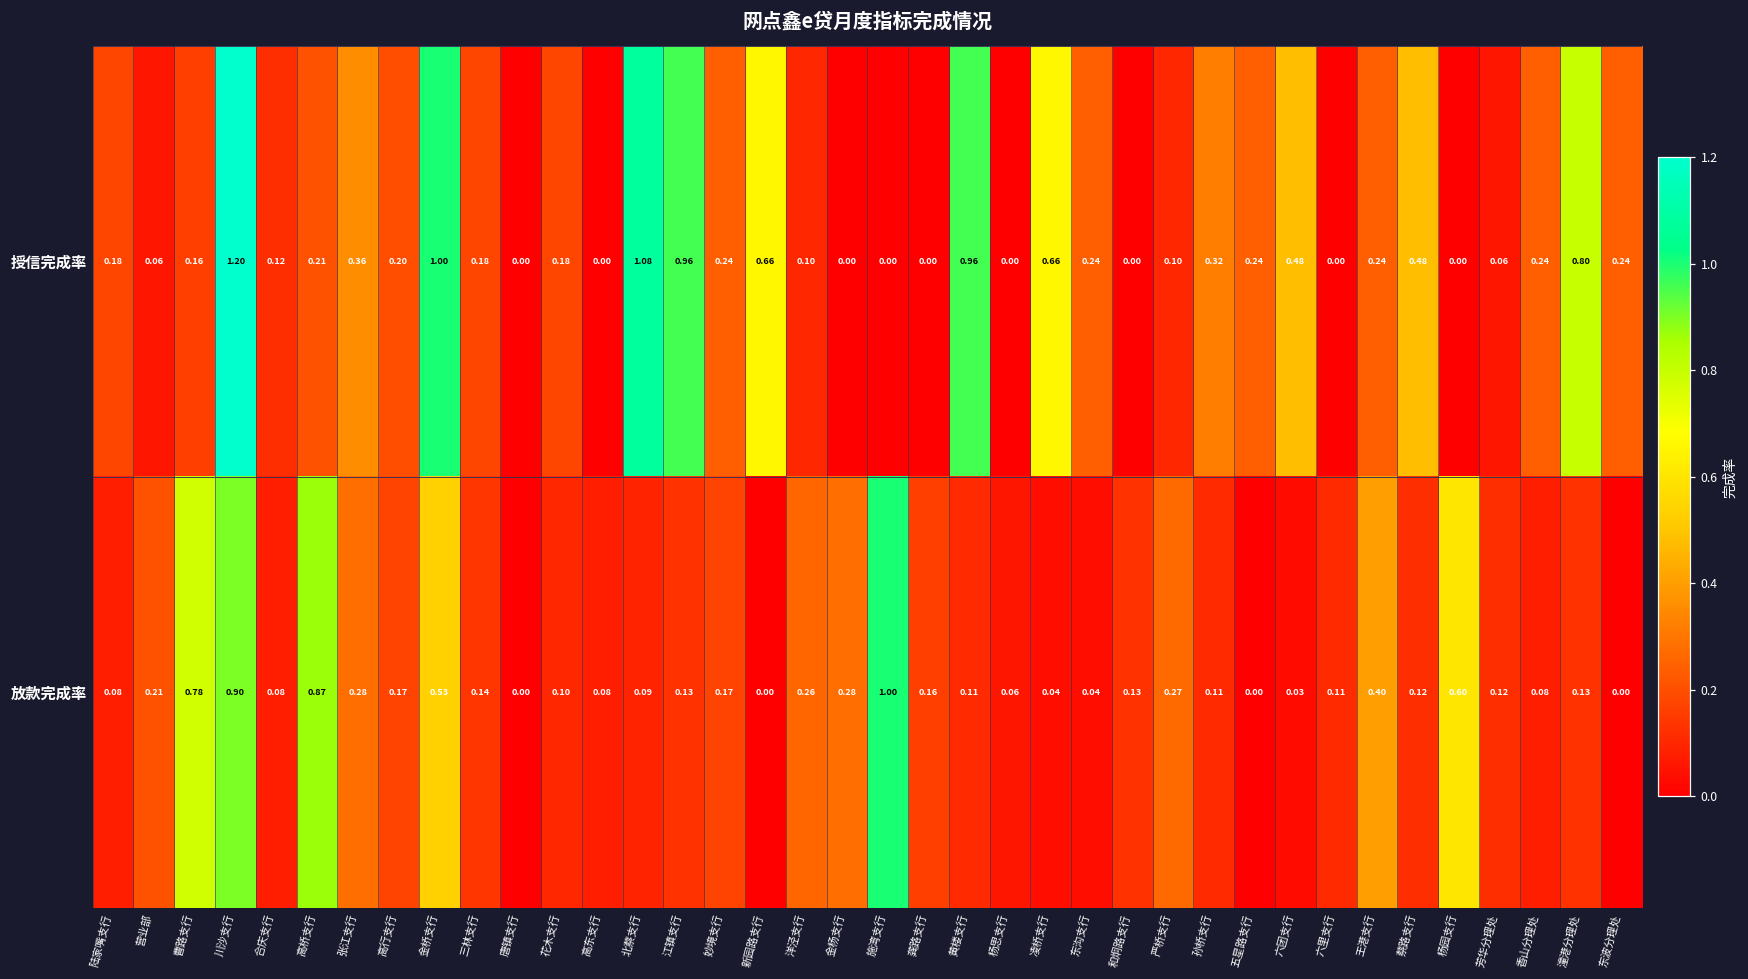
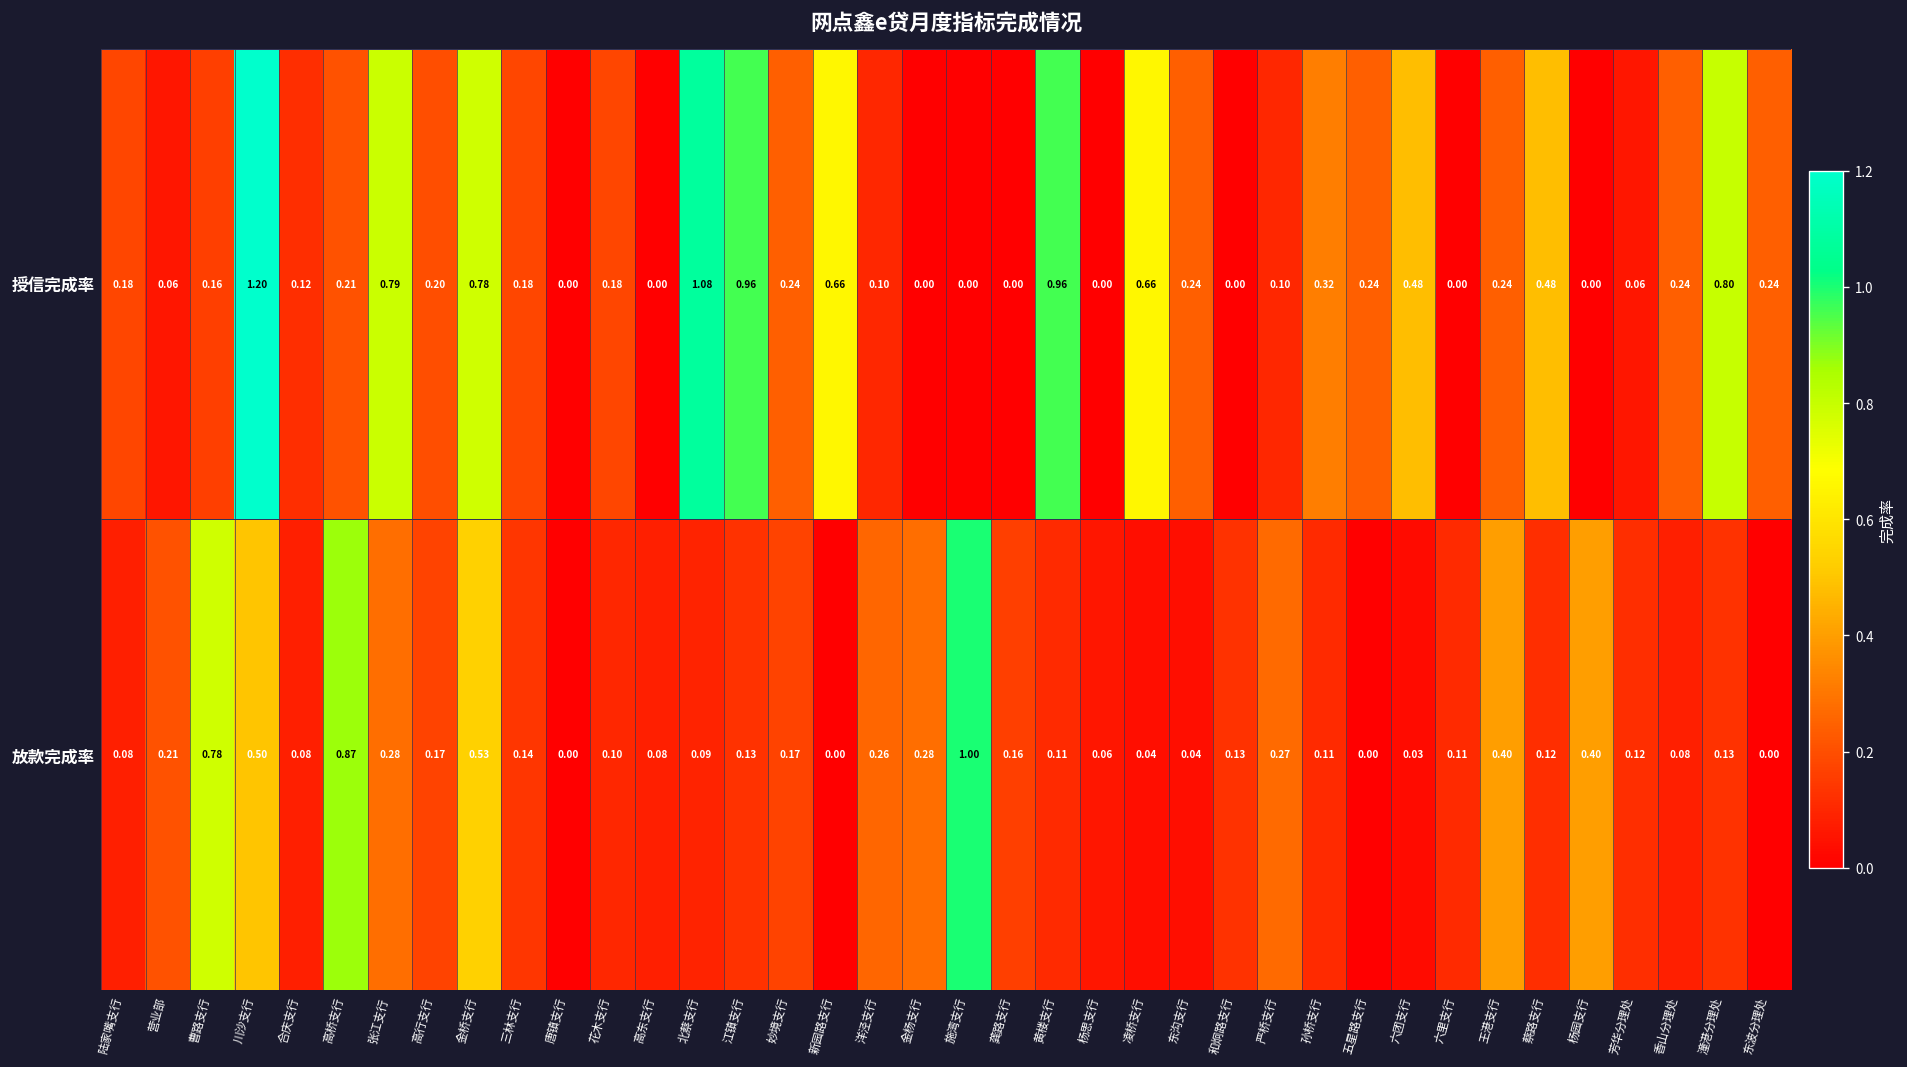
授信完成率, 张江支行: 0.36 -> 0.79
授信完成率, 金桥支行: 1.00 -> 0.78
放款完成率, 川沙支行: 0.90 -> 0.50
放款完成率, 杨园支行: 0.60 -> 0.40
